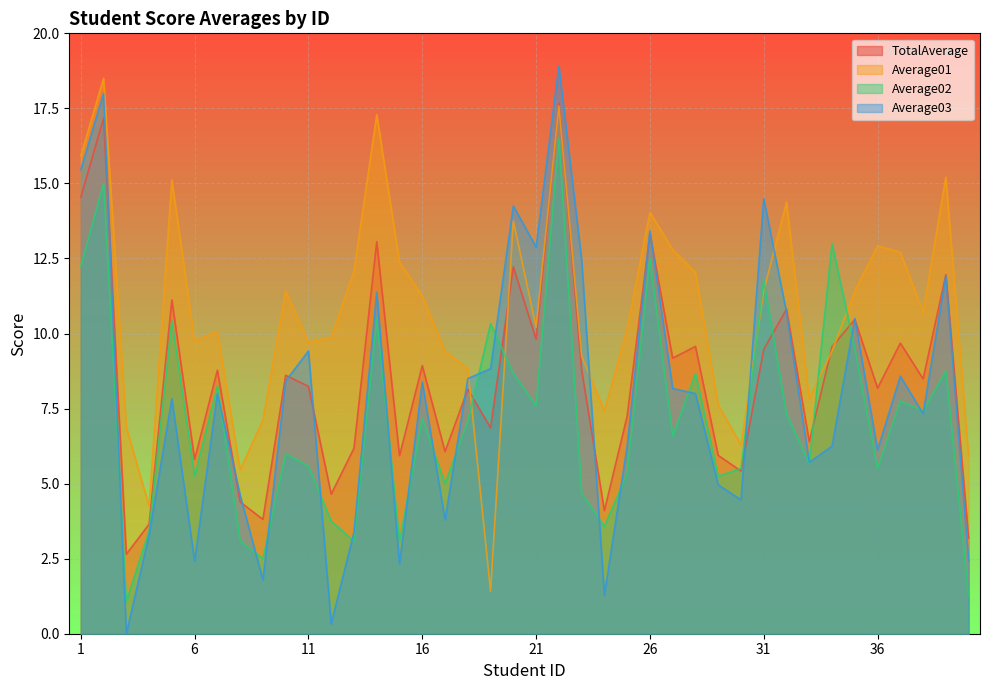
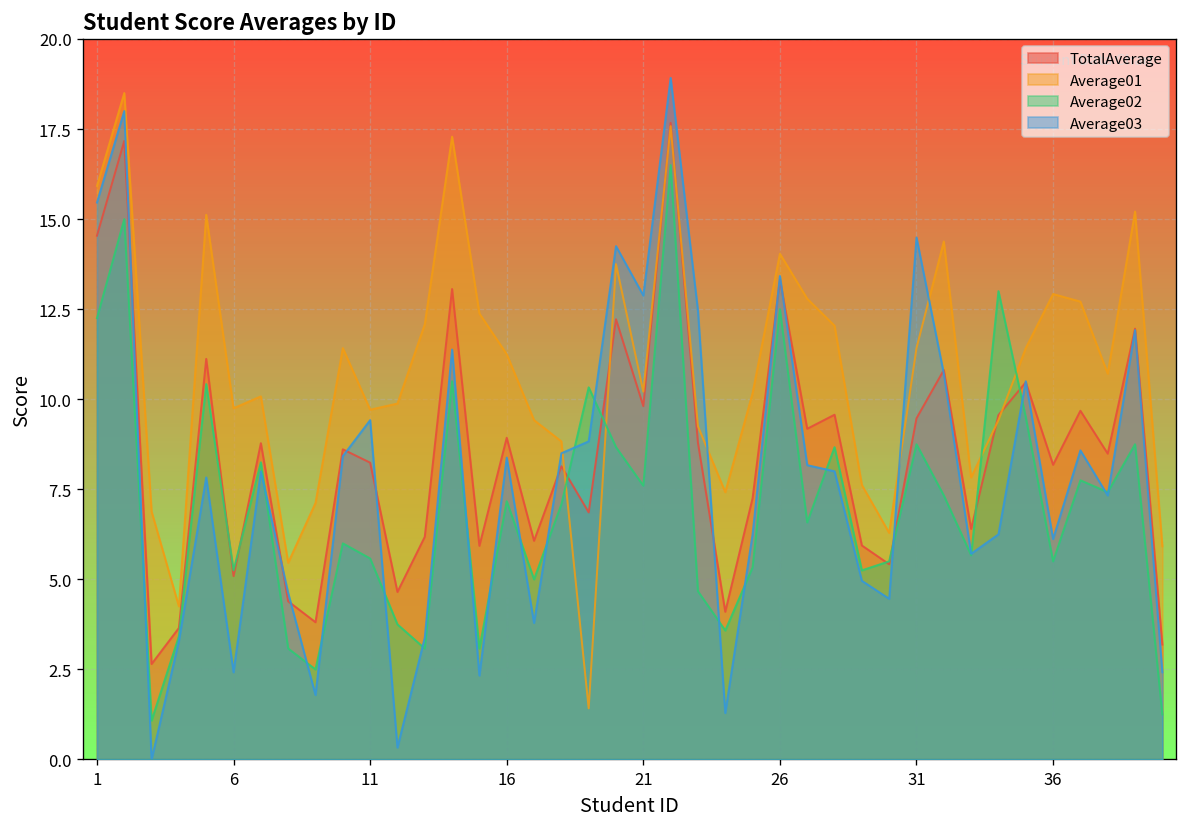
TotalAverage, 6: 5.8 -> 5.1
Average02, 31: 11.8 -> 8.8
